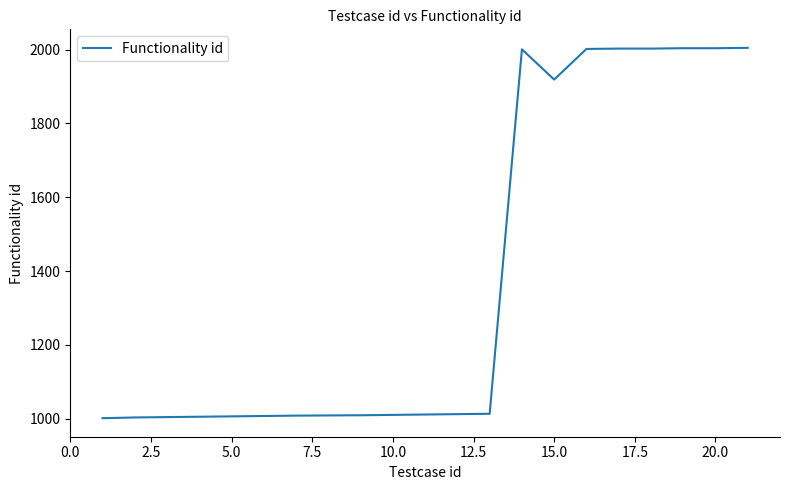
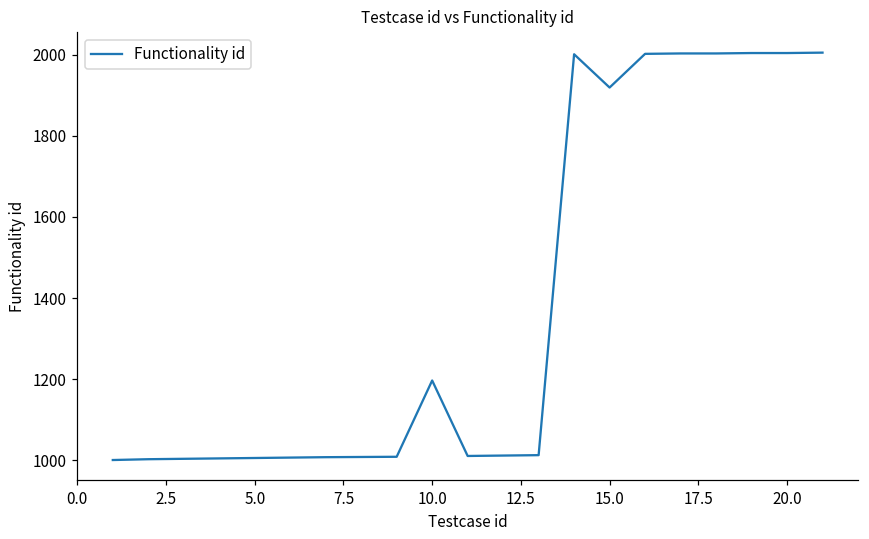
10.0: 1010 -> 1200
